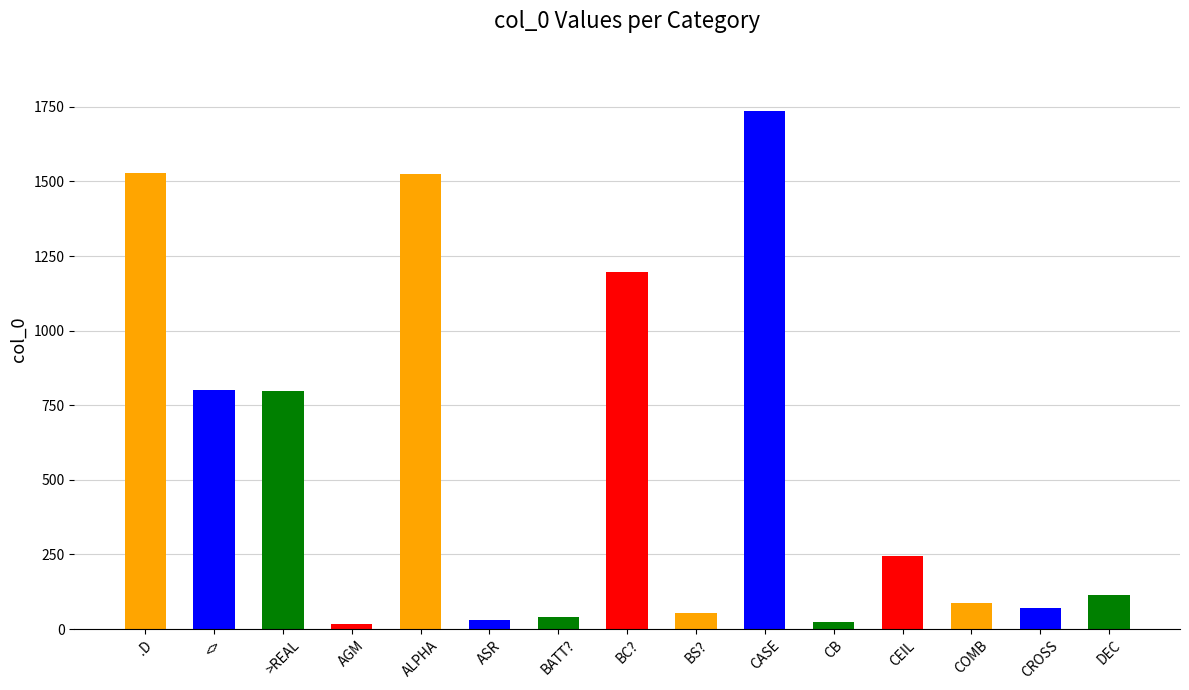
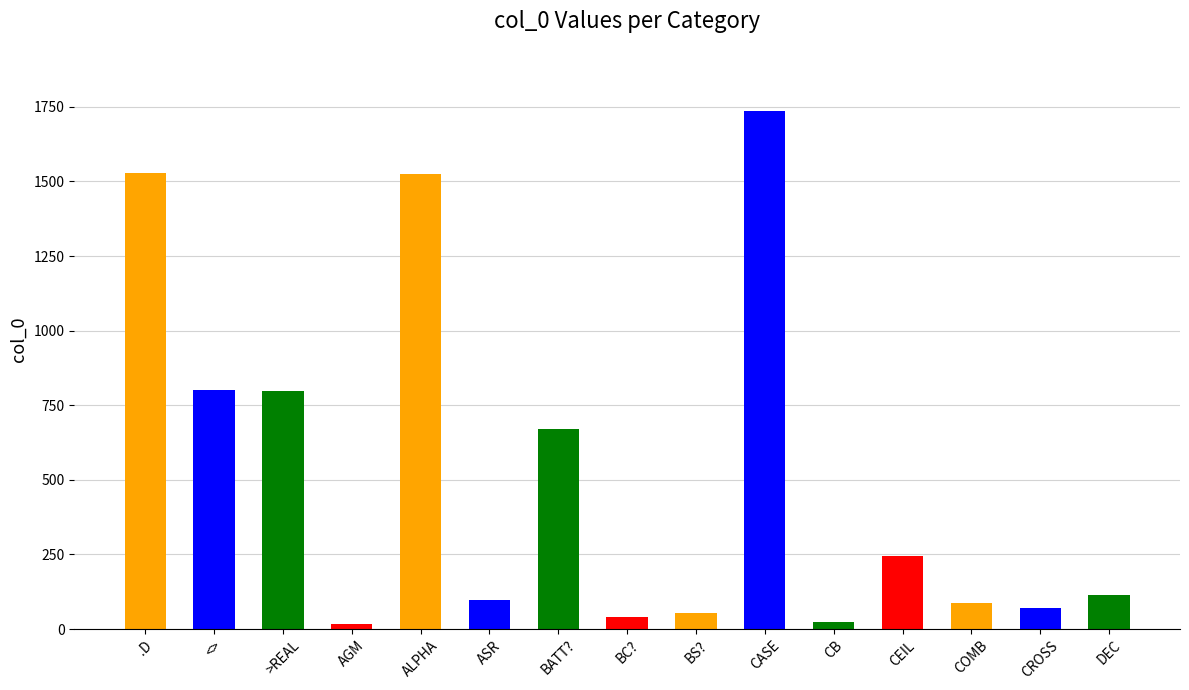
ASR: 30 -> 100
BATT?: 40 -> 670
BC?: 1200 -> 40
